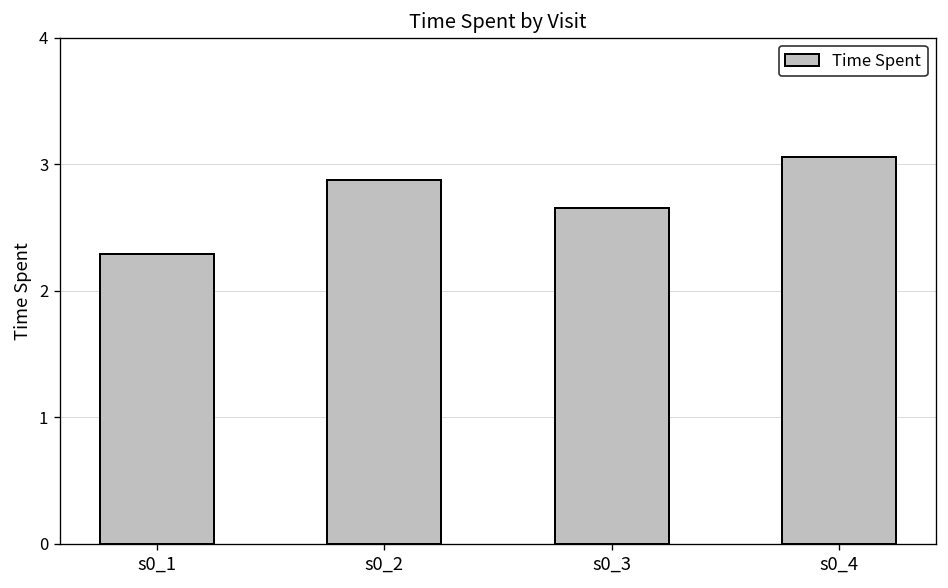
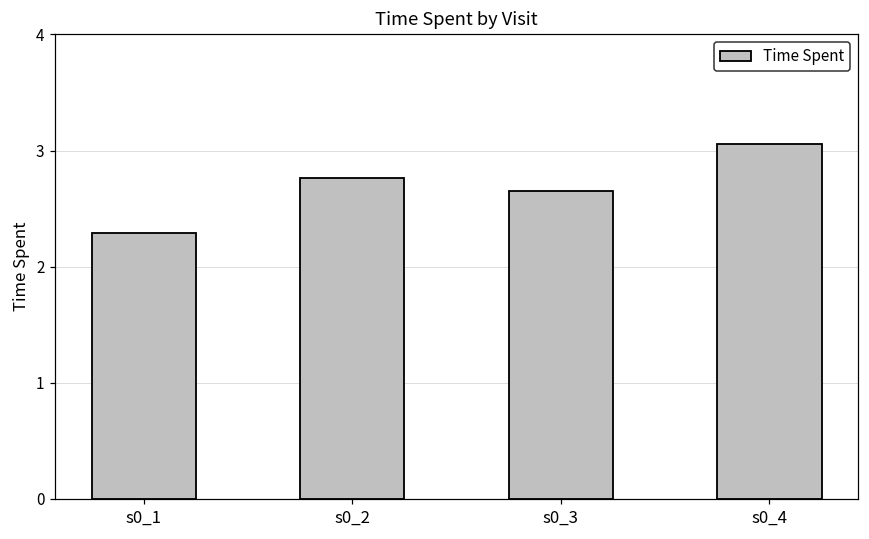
s0_2: 2.88 -> 2.76
